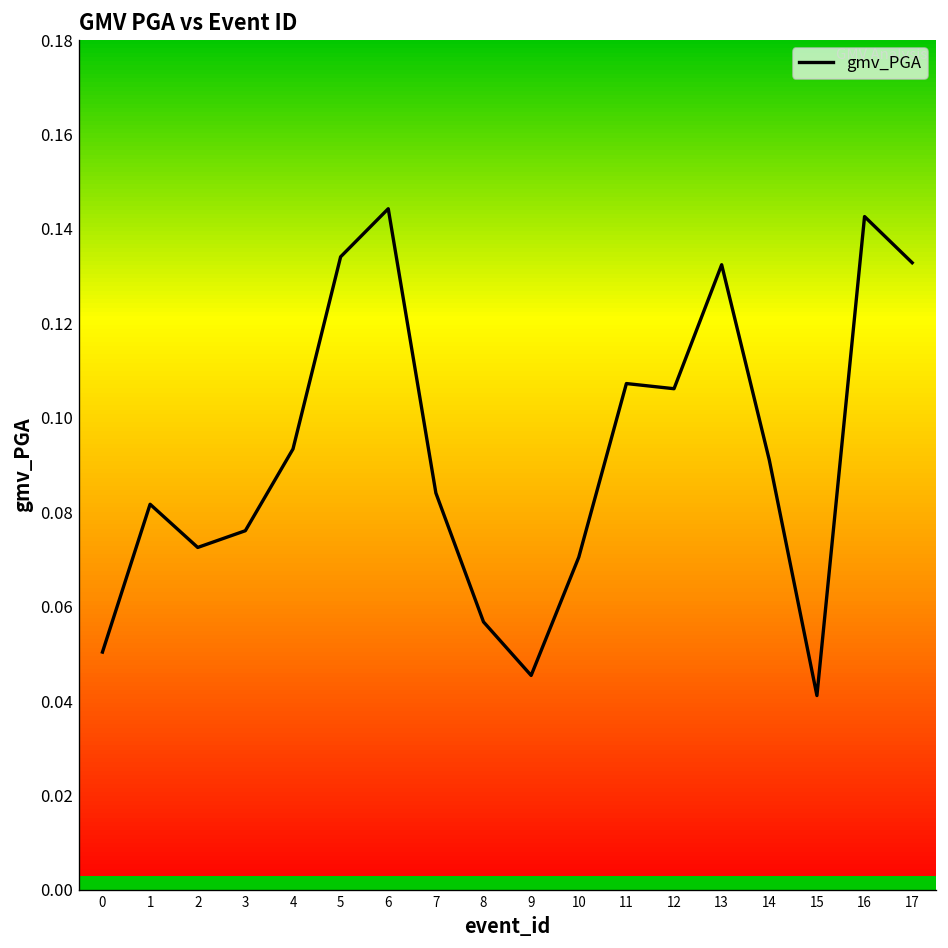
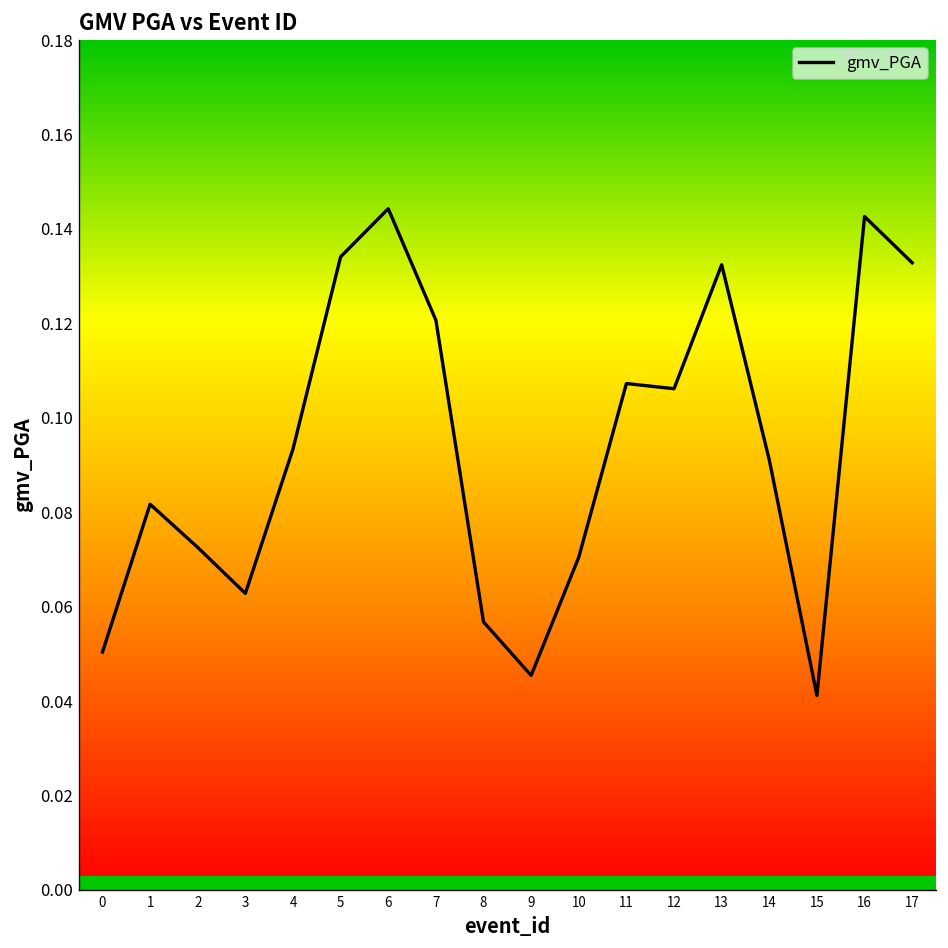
gmv_PGA, 3: 0.076 -> 0.063
gmv_PGA, 7: 0.084 -> 0.121
